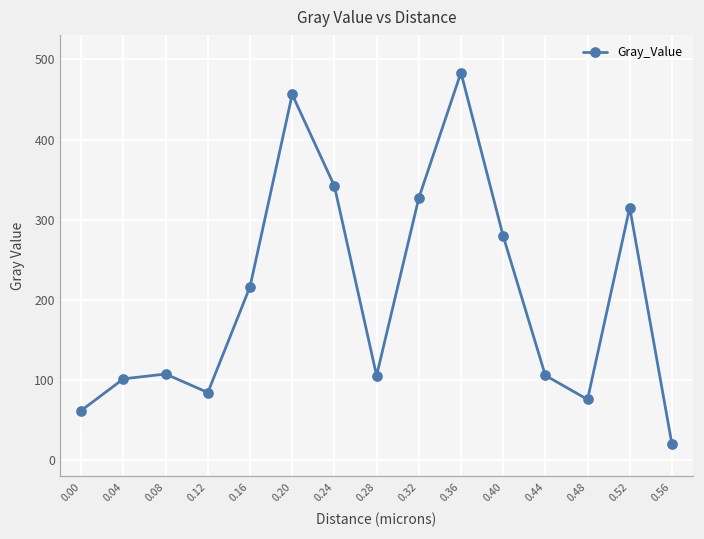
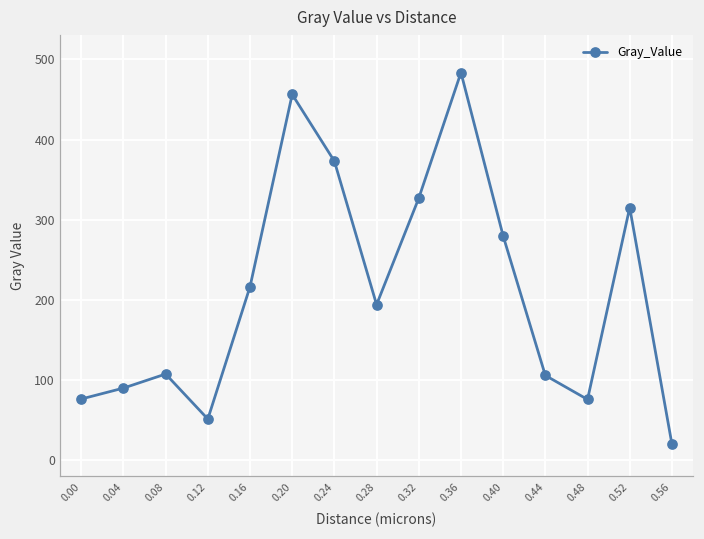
0.00: 60 -> 80
0.04: 100 -> 90
0.12: 80 -> 50
0.24: 340 -> 370
0.28: 110 -> 190
